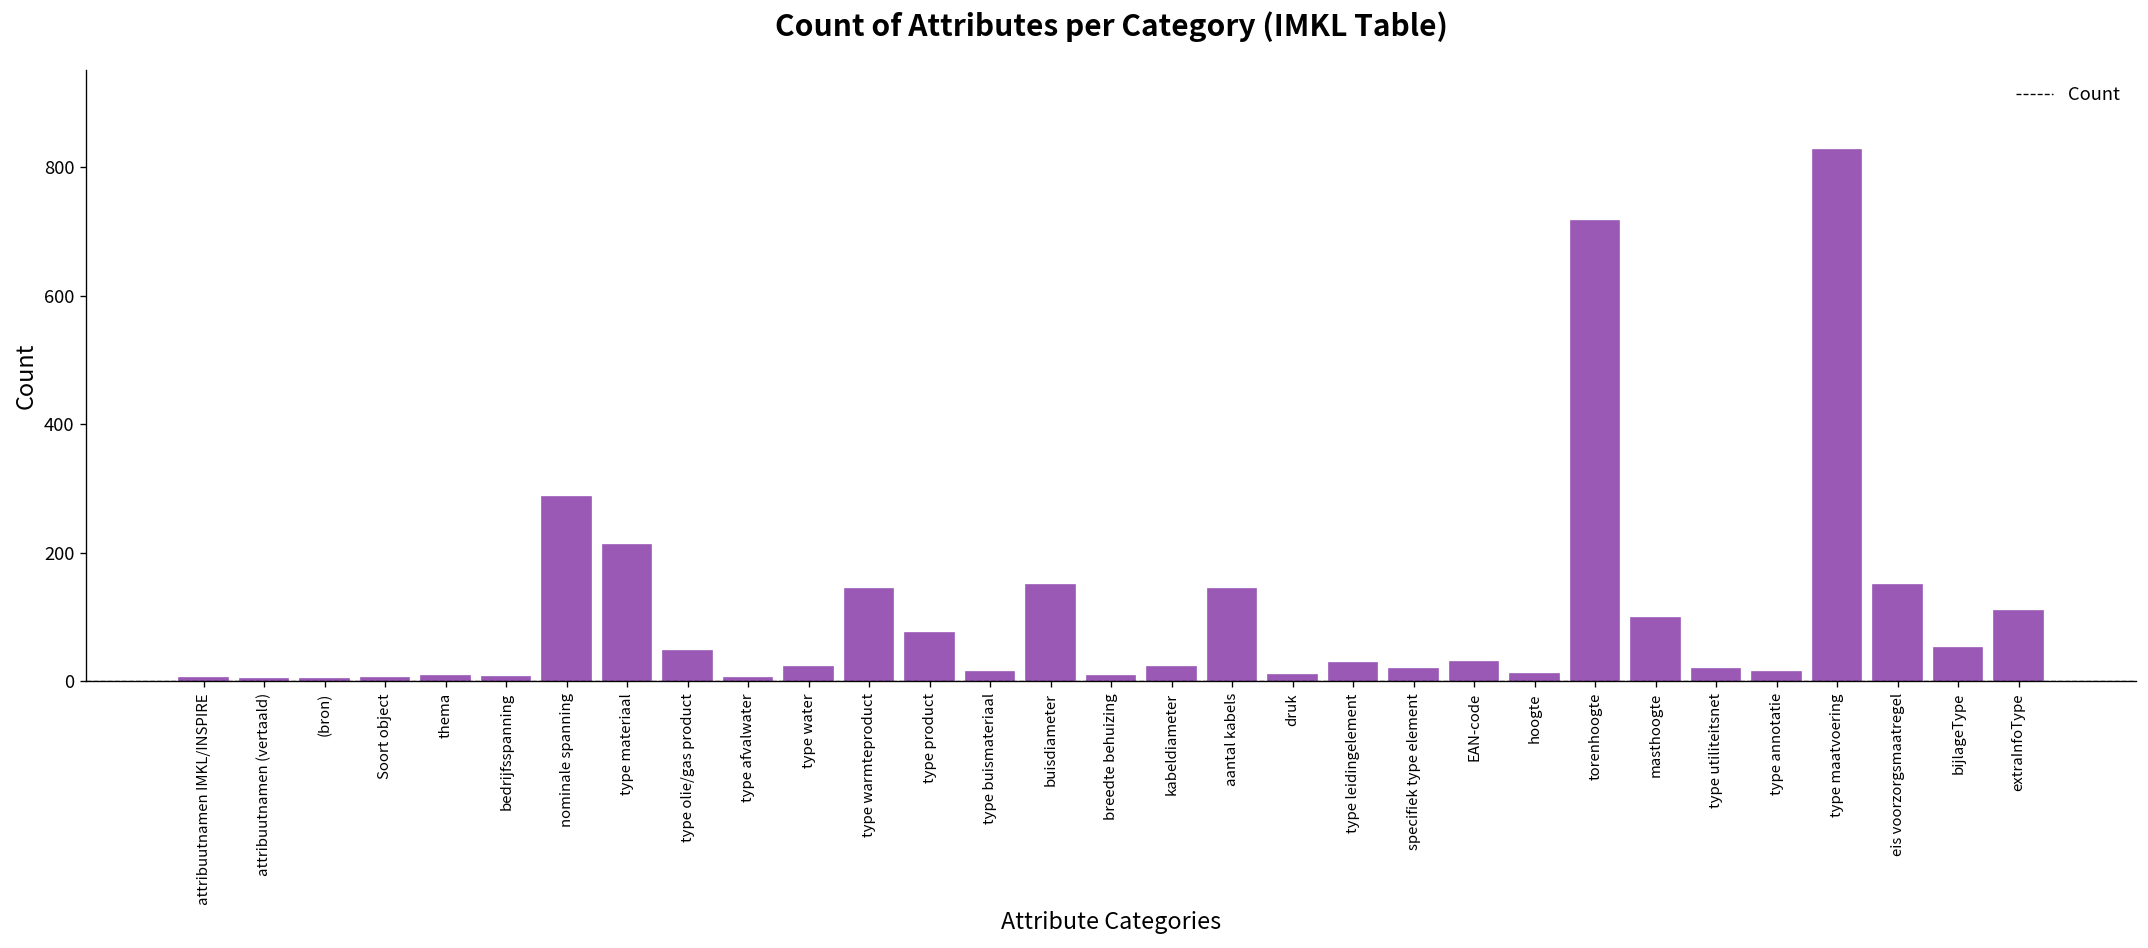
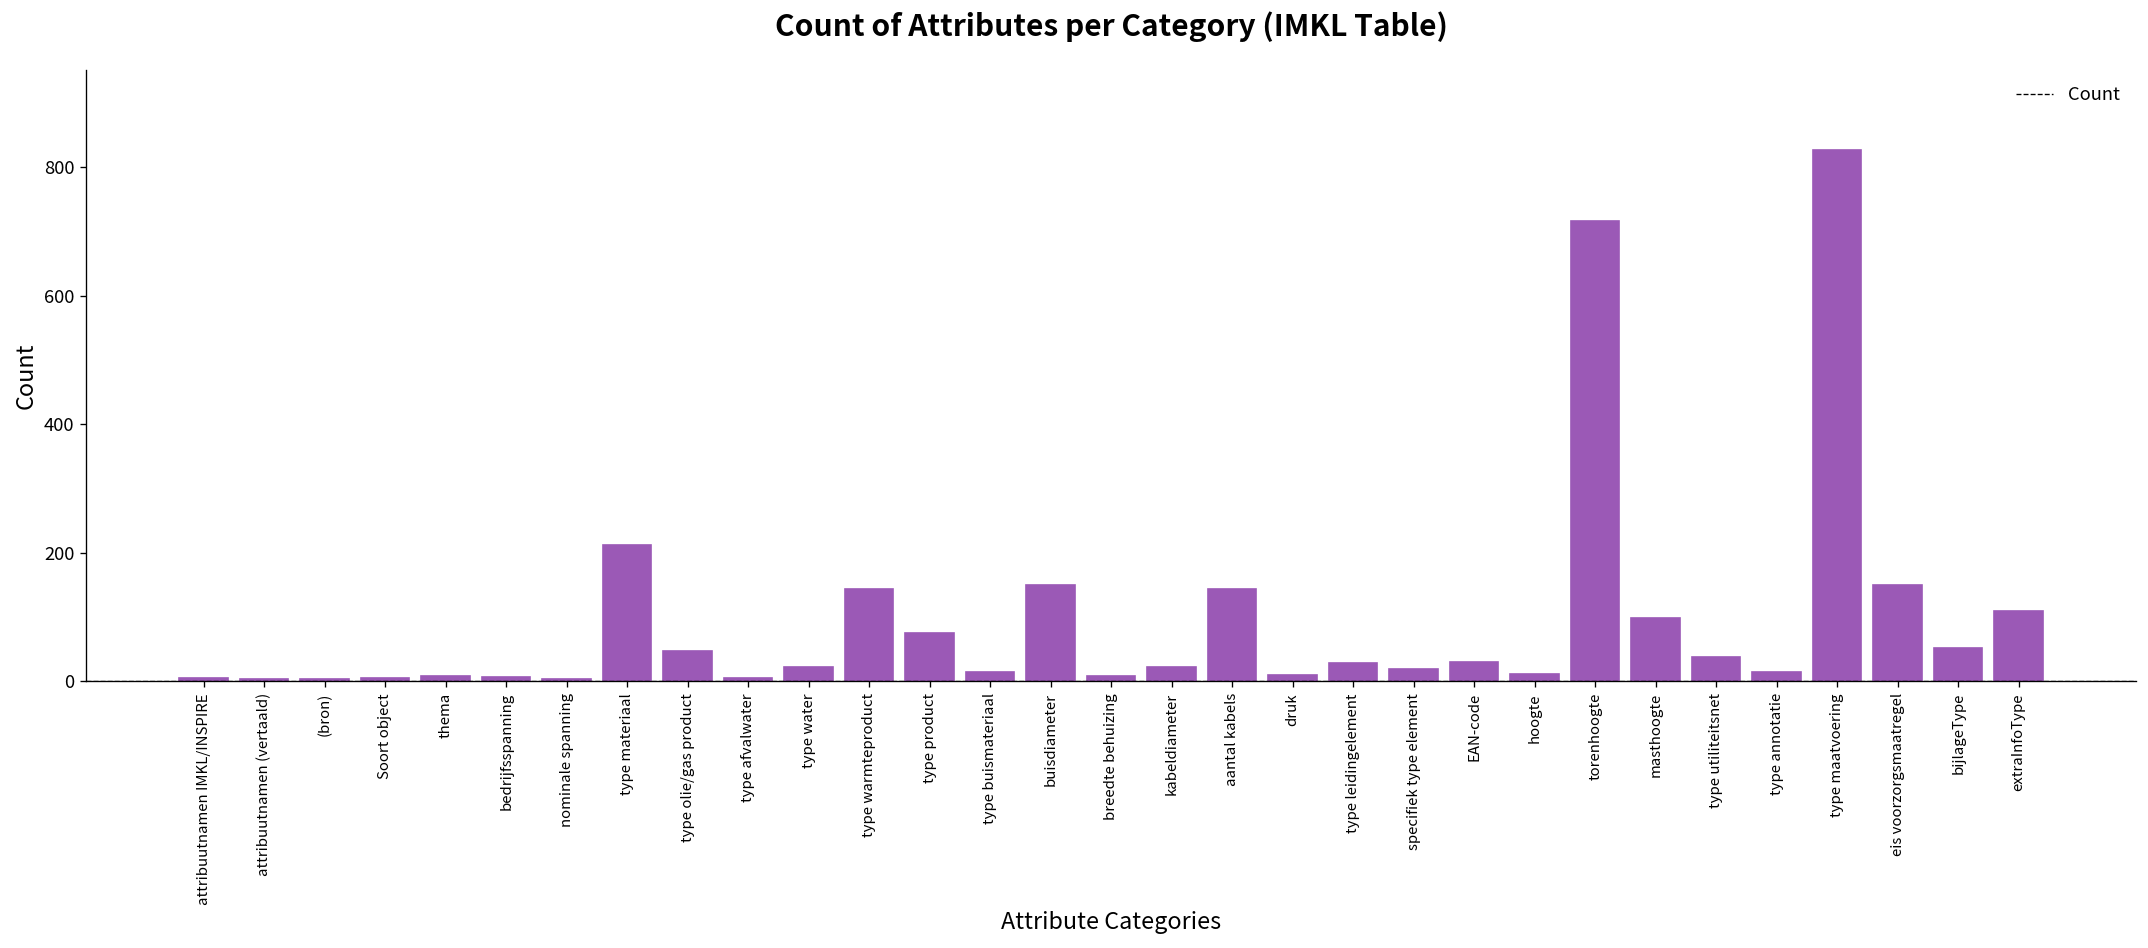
nominale spanning: 290 -> 0
type utiliteitsnet: 20 -> 40
